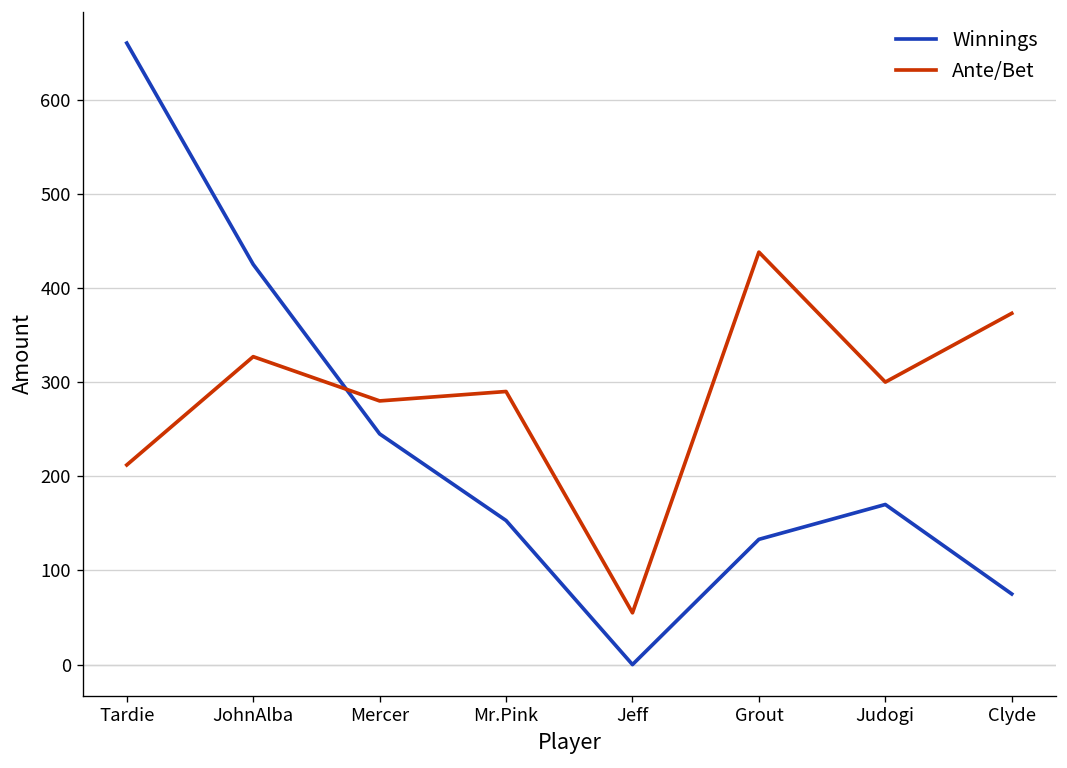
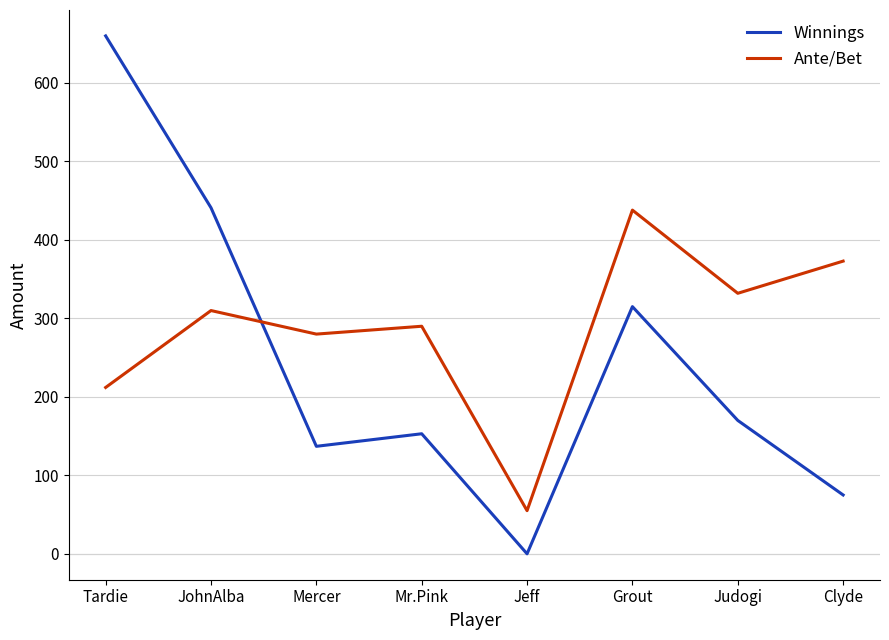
Winnings, JohnAlba: 430 -> 440
Ante/Bet, JohnAlba: 330 -> 310
Winnings, Mercer: 250 -> 140
Winnings, Grout: 130 -> 320
Ante/Bet, Judogi: 300 -> 330
